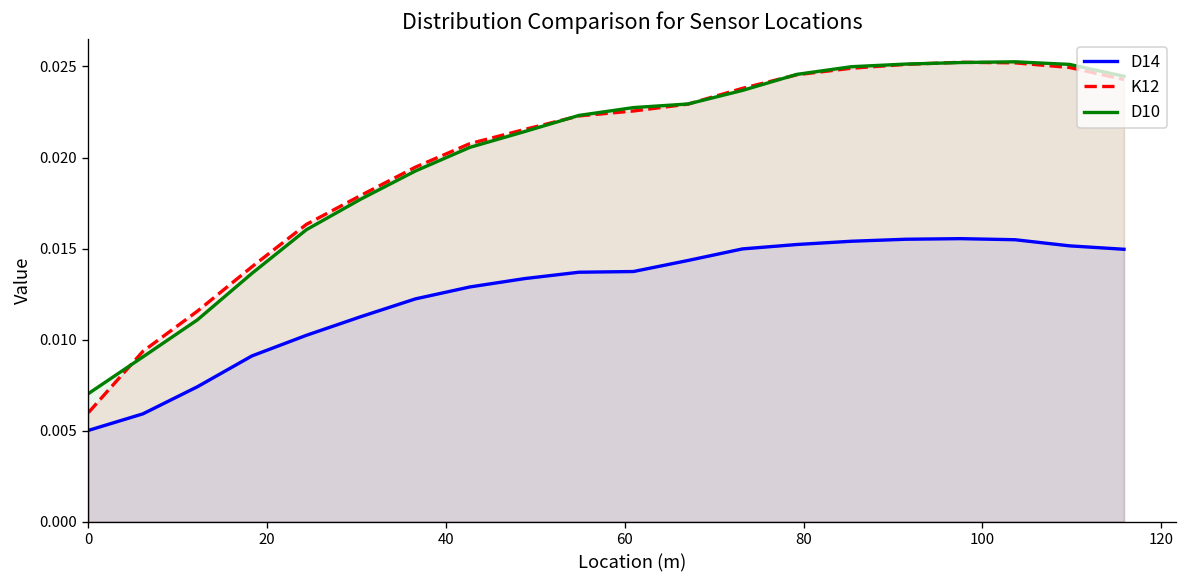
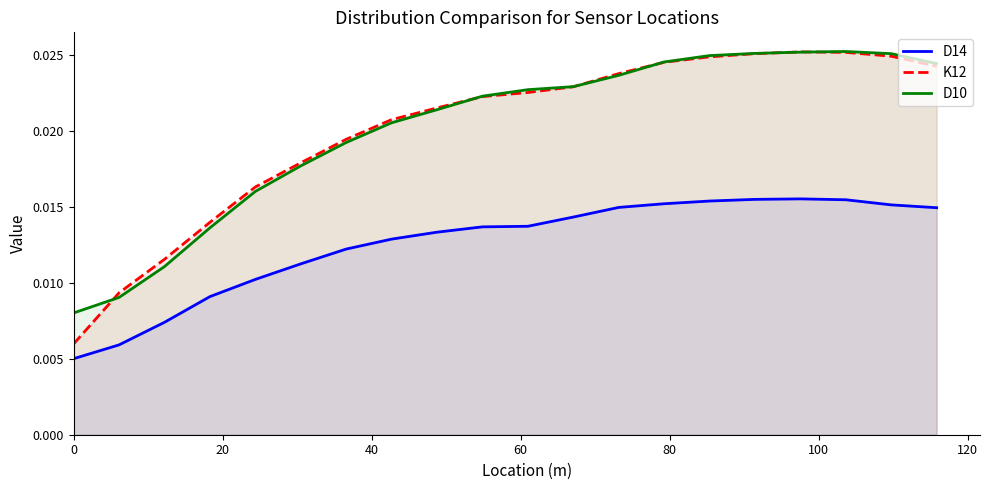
D10, 0: 0.0070 -> 0.0080
